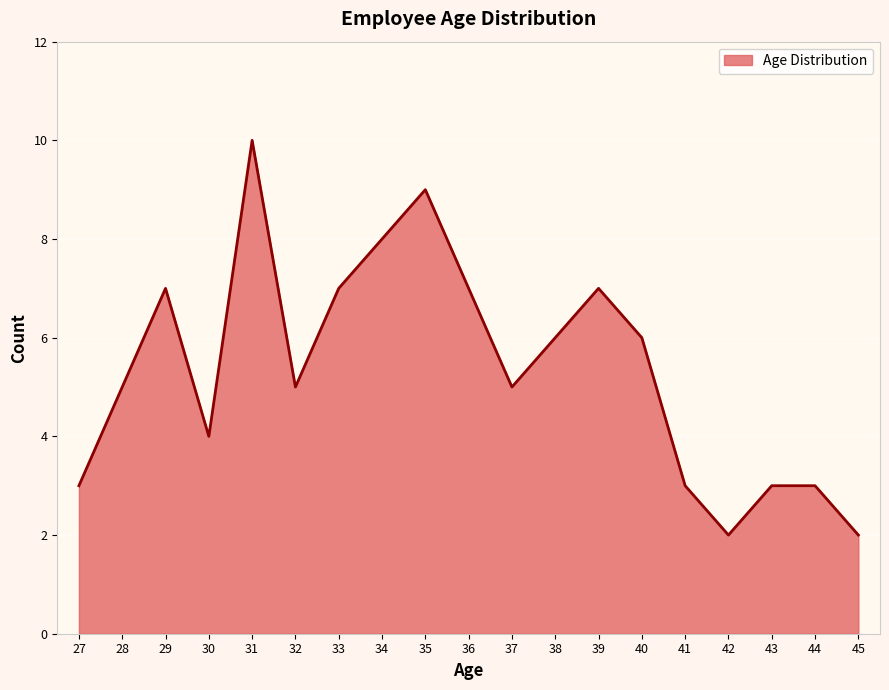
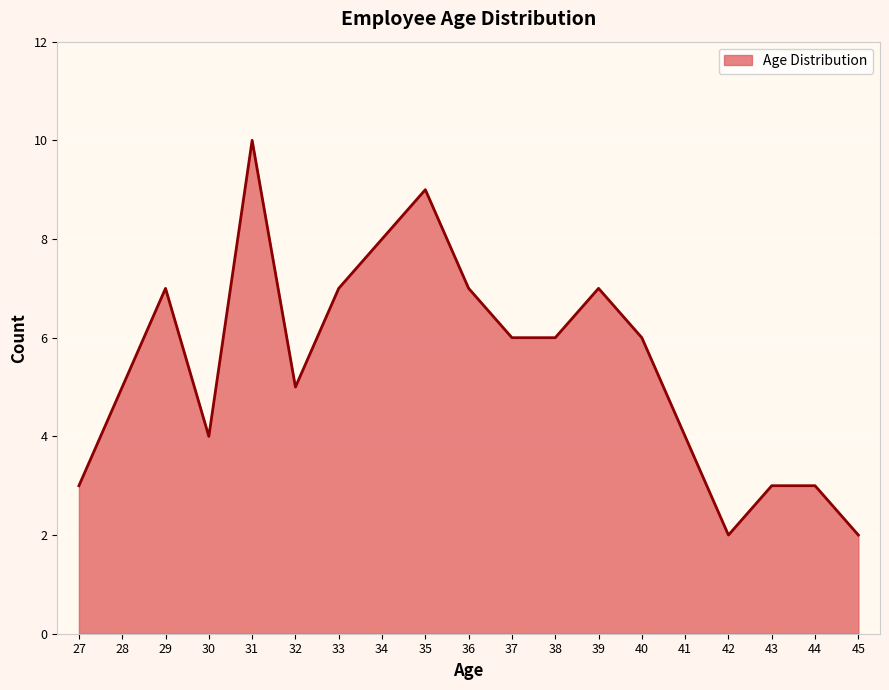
37: 5 -> 6
41: 3 -> 4
